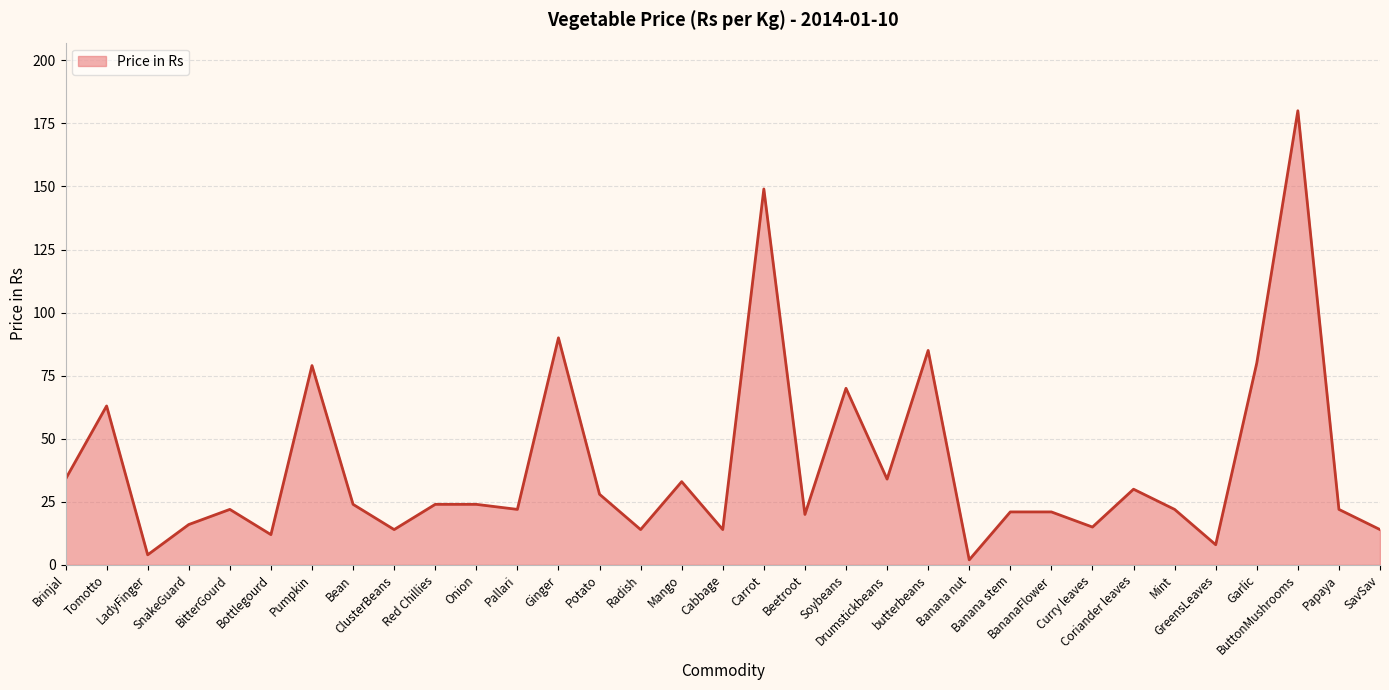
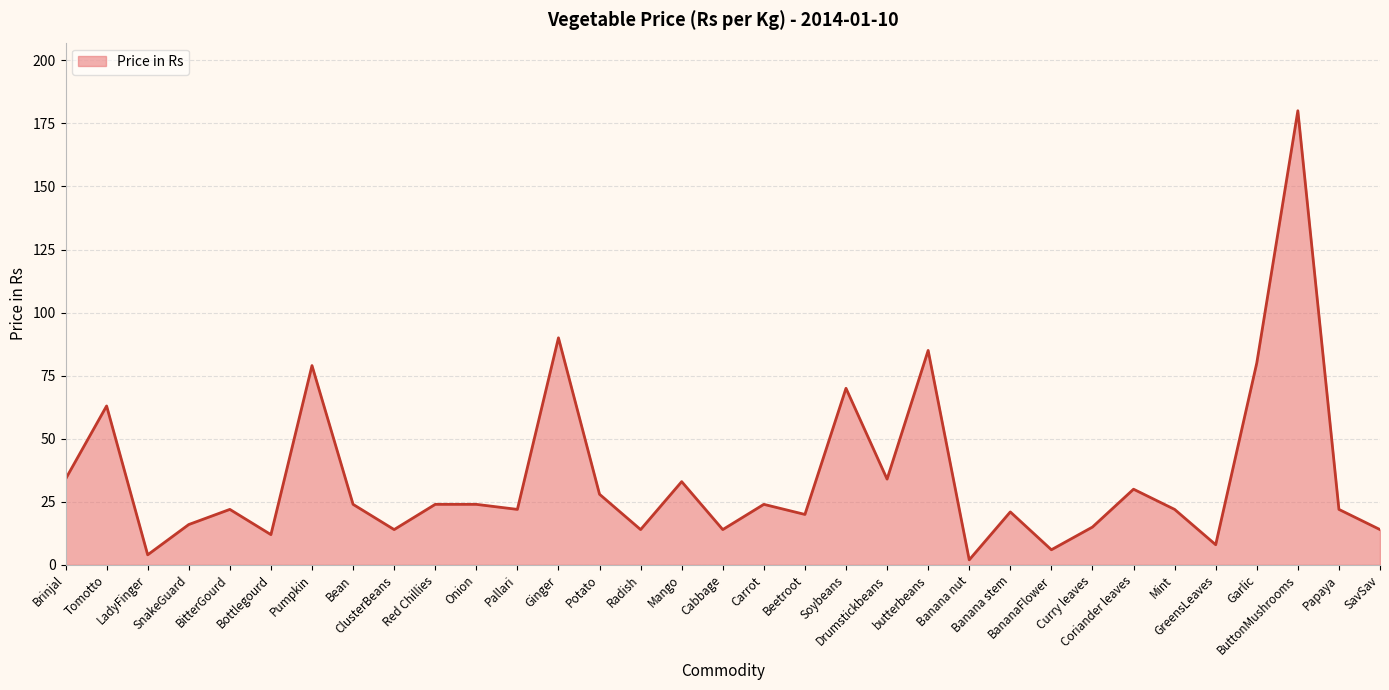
Carrot: 149 -> 24
BananaFlower: 21 -> 6
